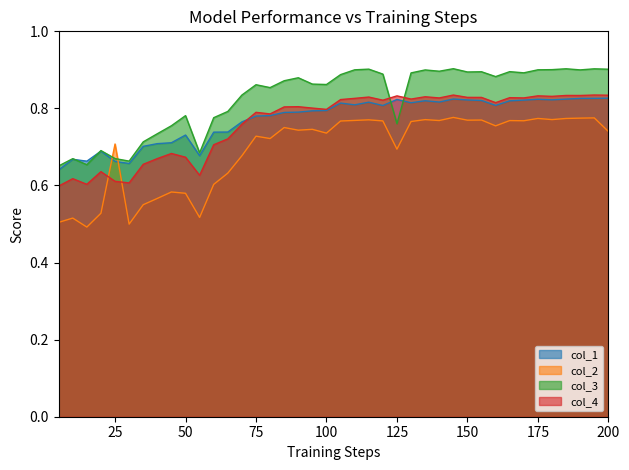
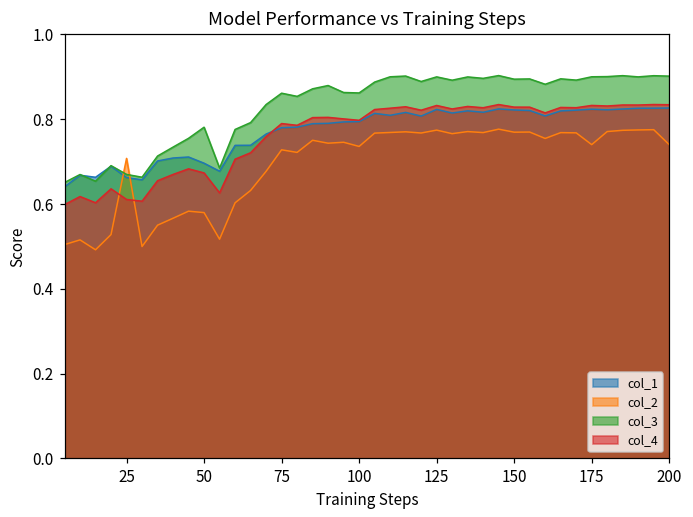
col_1, 50: 0.73 -> 0.70
col_2, 125: 0.69 -> 0.77
col_3, 125: 0.76 -> 0.90
col_2, 175: 0.77 -> 0.74
